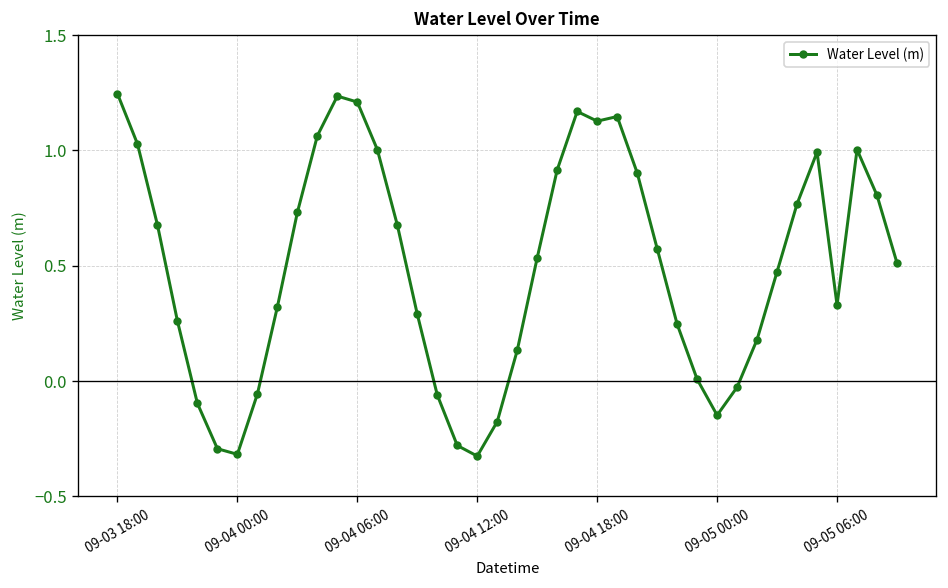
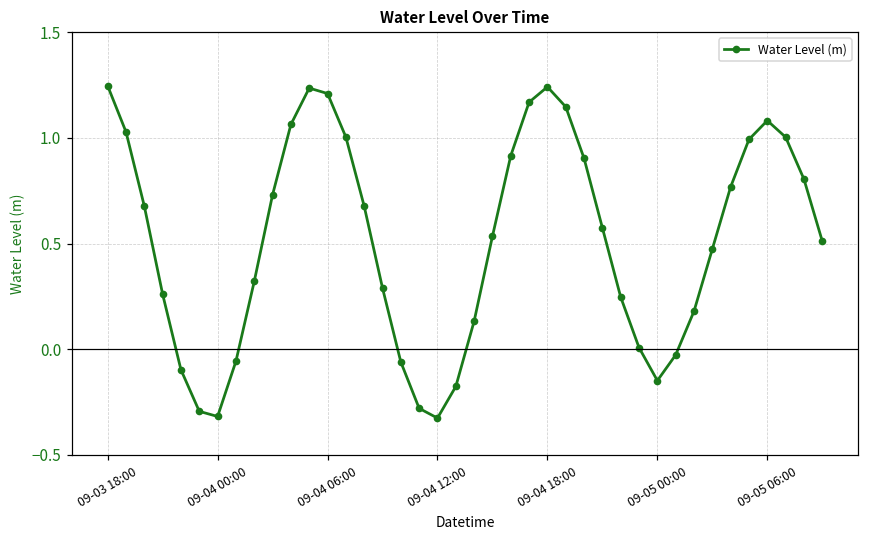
09-04 18:00: 1.13 -> 1.24
09-05 06:00: 0.33 -> 1.08
